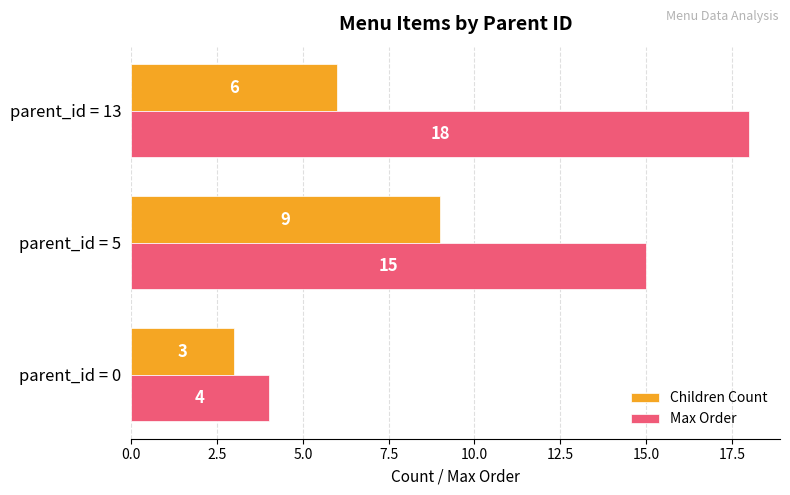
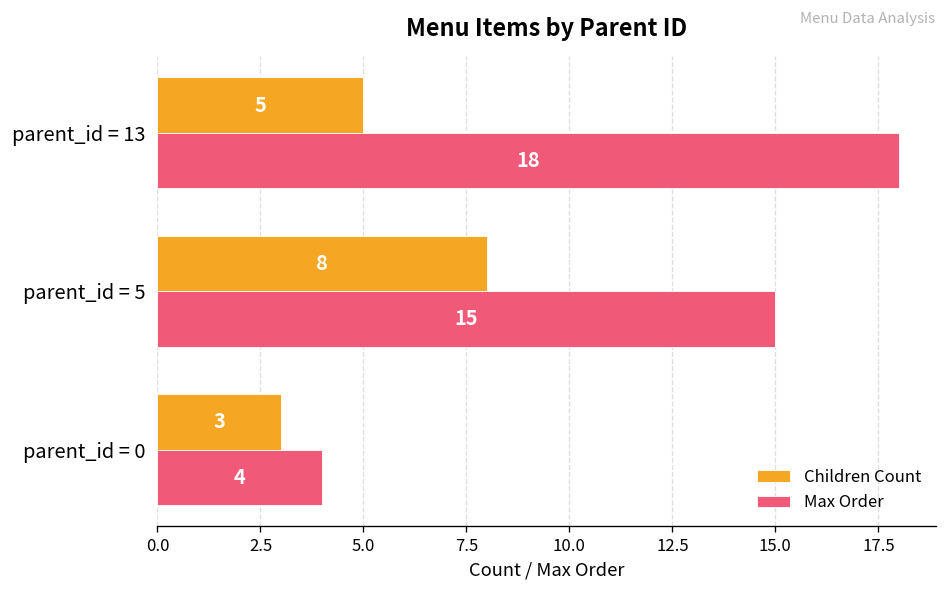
Children Count, parent_id = 13: 6 -> 5
Children Count, parent_id = 5: 9 -> 8
